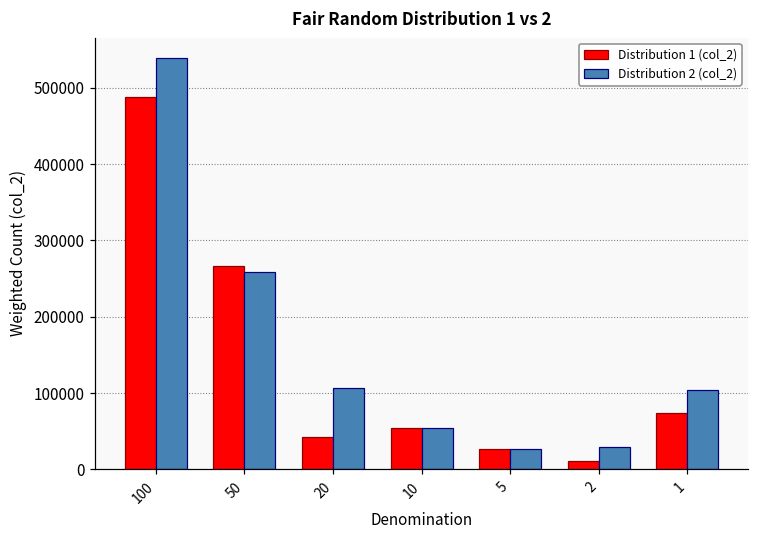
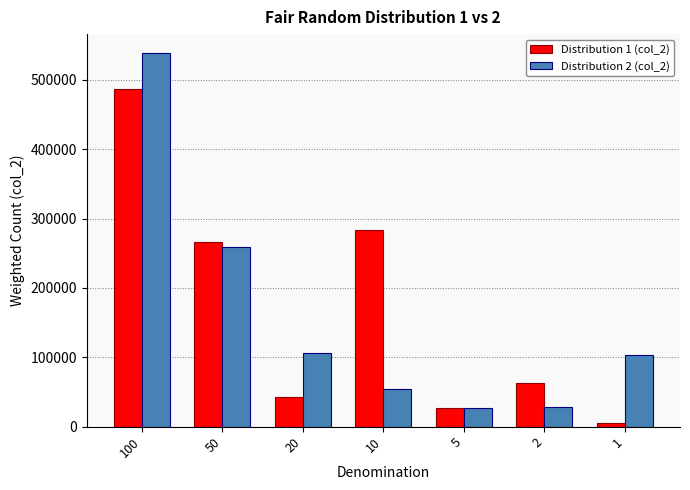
Distribution 1 (col_2), 10: 50000 -> 280000
Distribution 1 (col_2), 2: 10000 -> 60000
Distribution 1 (col_2), 1: 70000 -> 10000
